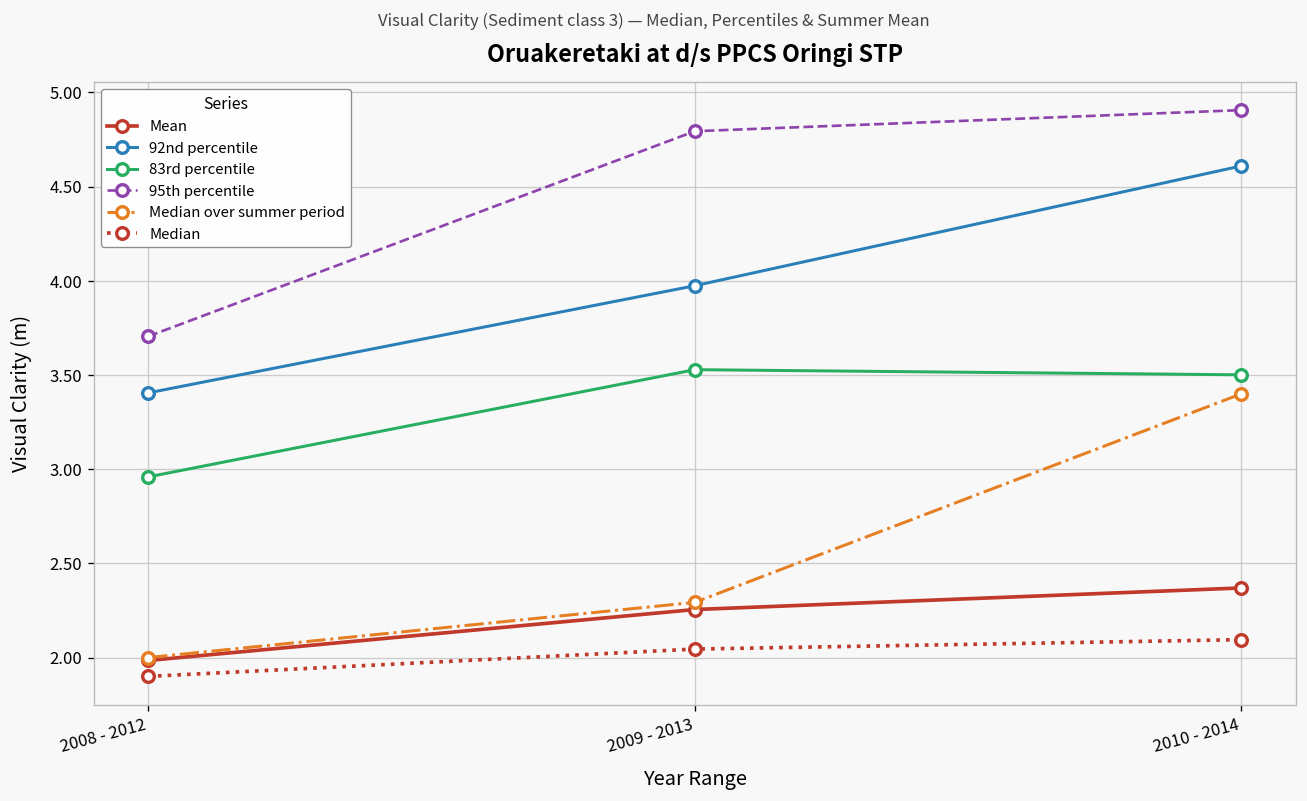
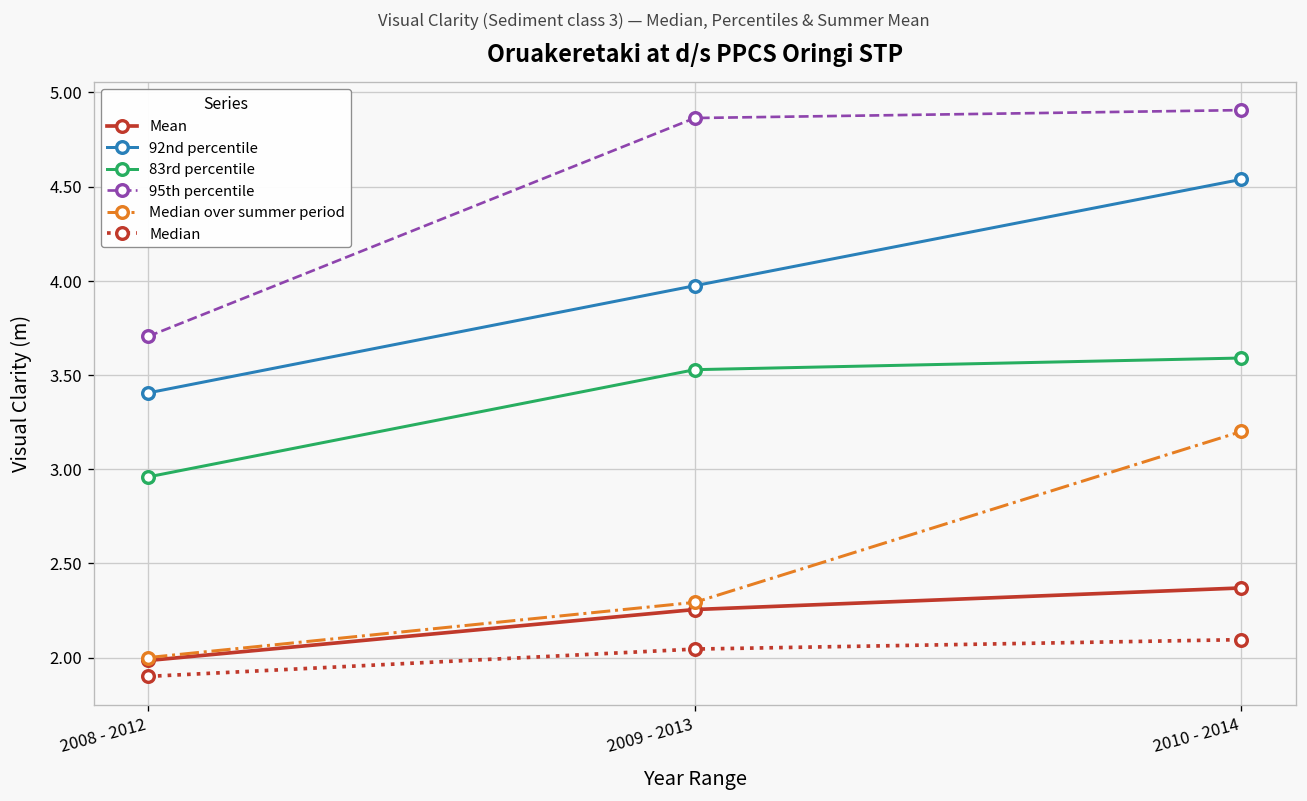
95th percentile, 2009 - 2013: 4.79 -> 4.86
92nd percentile, 2010 - 2014: 4.61 -> 4.54
83rd percentile, 2010 - 2014: 3.50 -> 3.59
Median over summer period, 2010 - 2014: 3.4 -> 3.2
